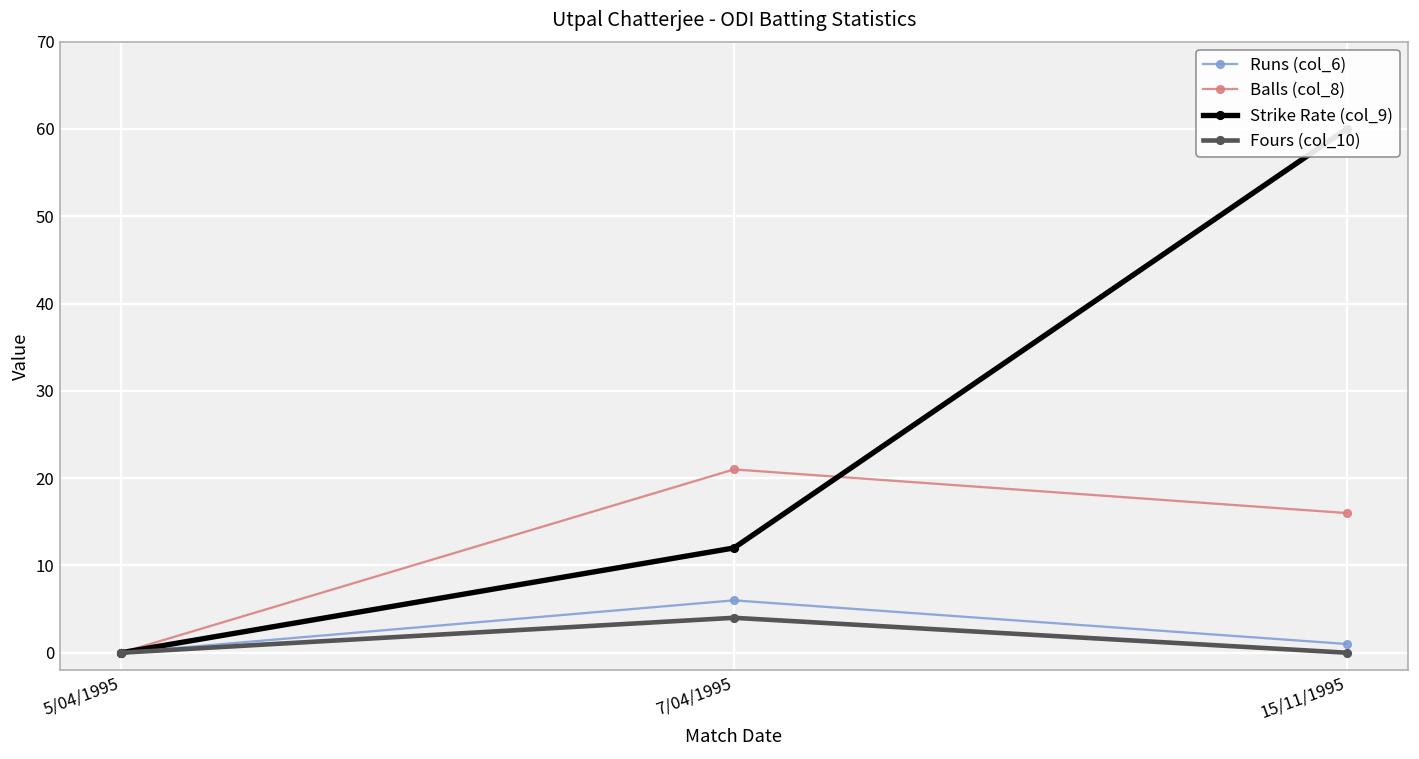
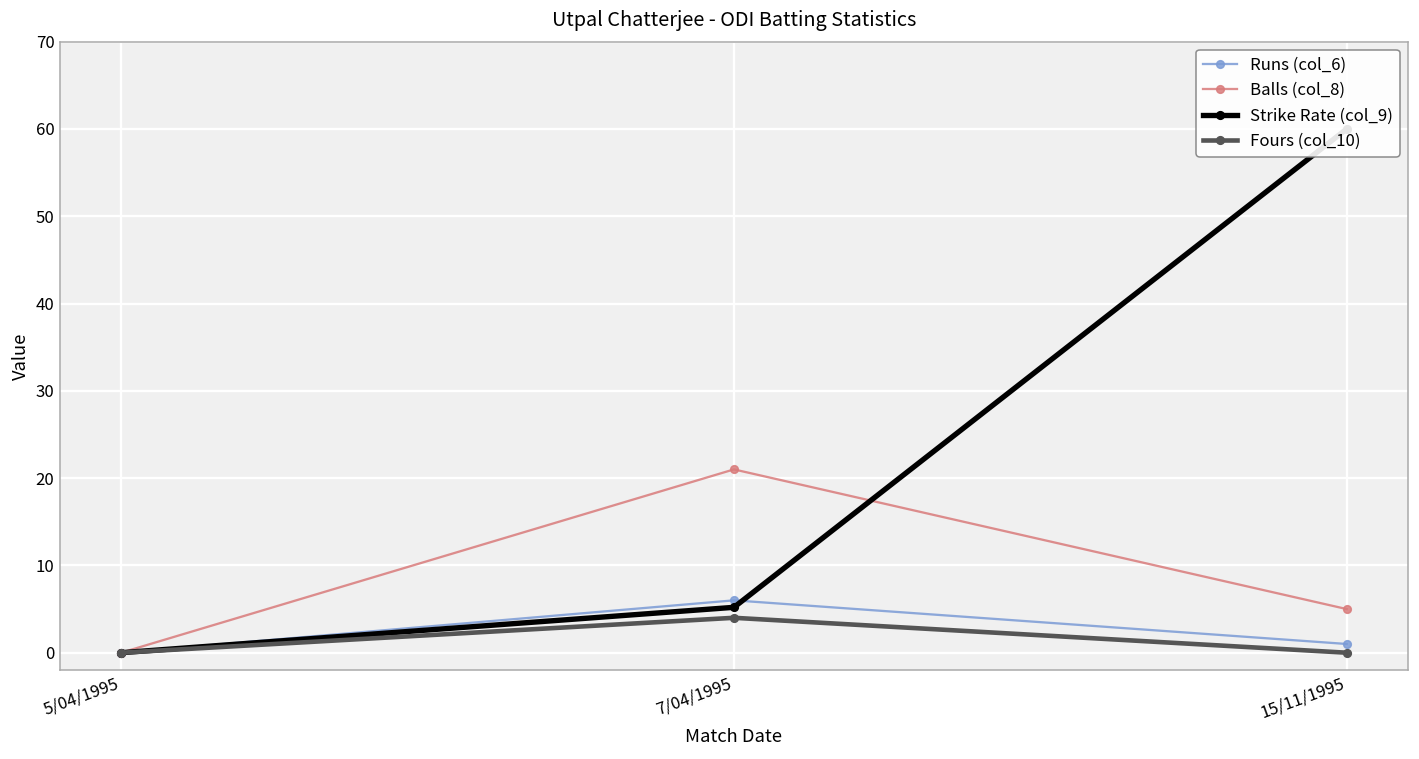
Strike Rate (col_9), 7/04/1995: 12 -> 5
Balls (col_8), 15/11/1995: 16 -> 5
